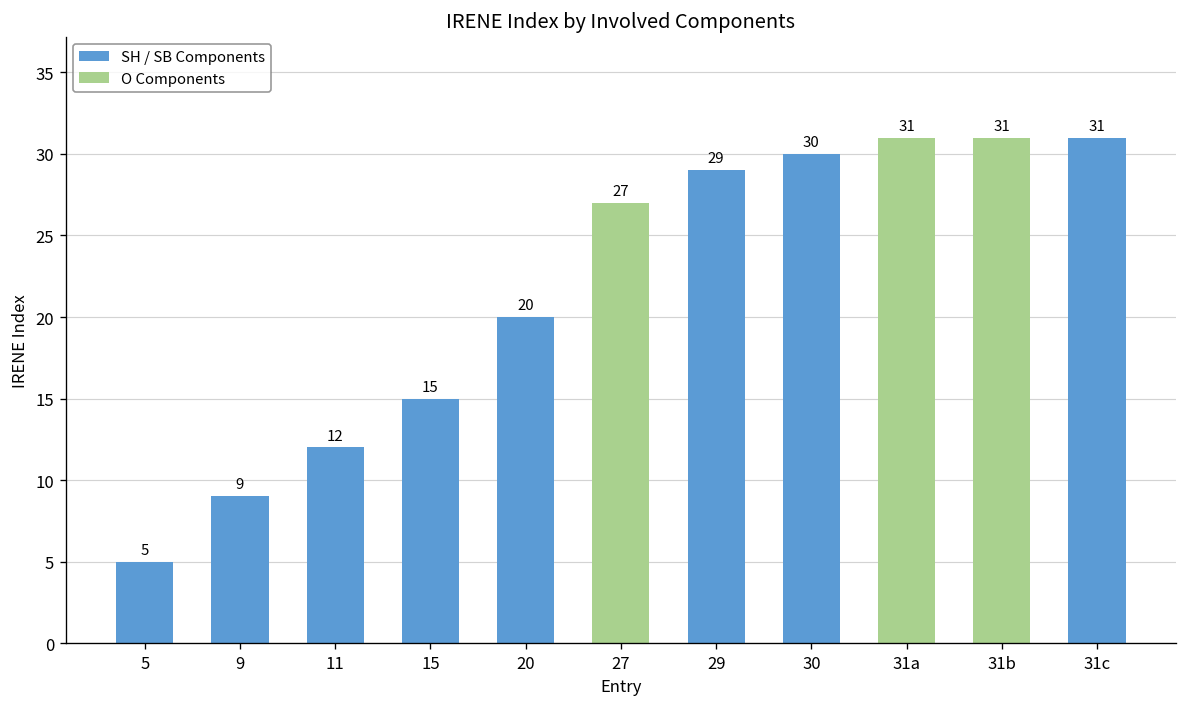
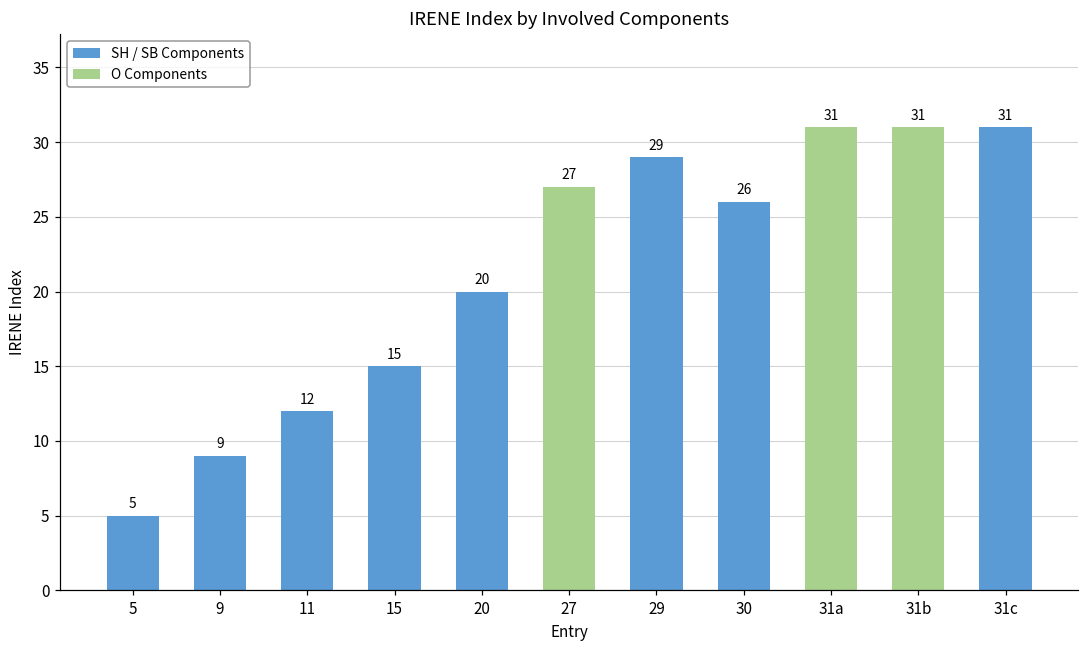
30: 30 -> 26
